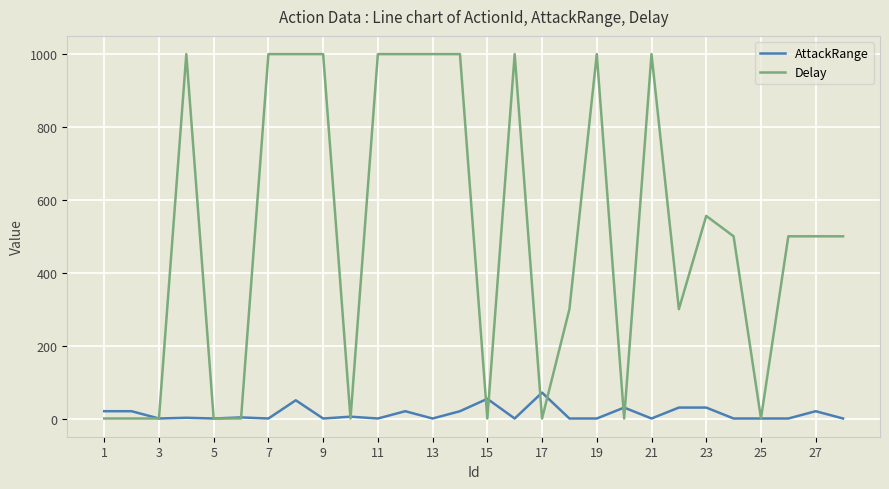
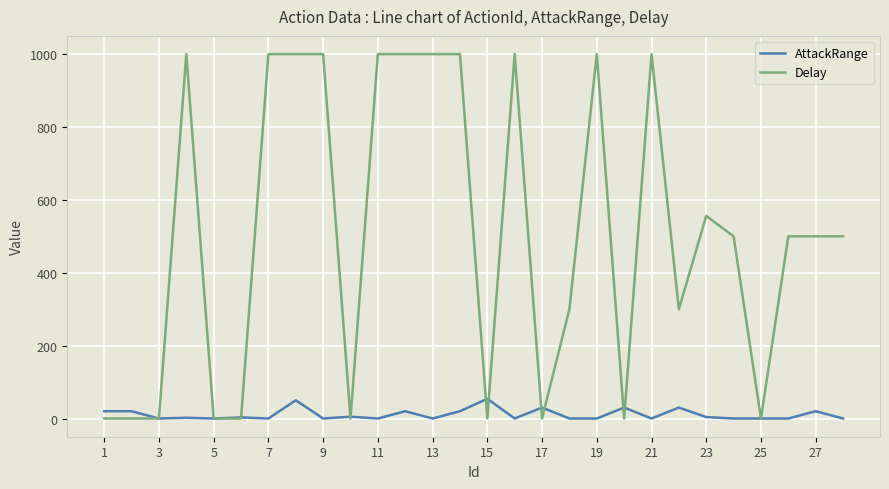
AttackRange, 17: 70 -> 30
AttackRange, 23: 30 -> 0
